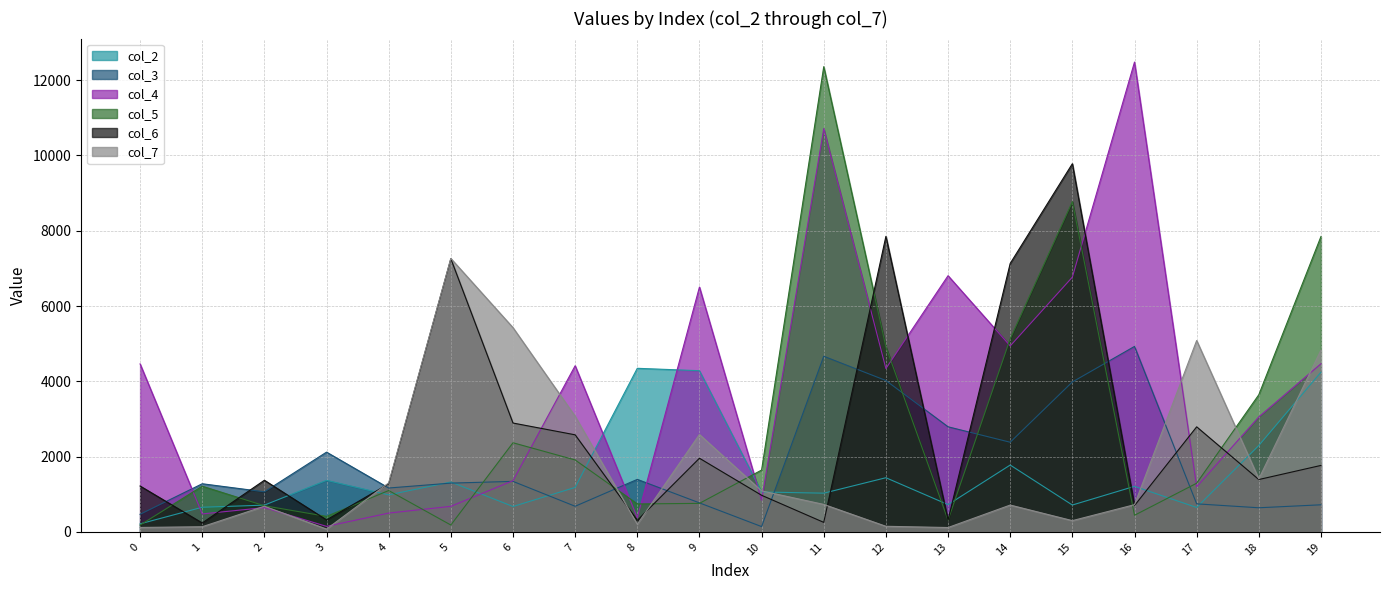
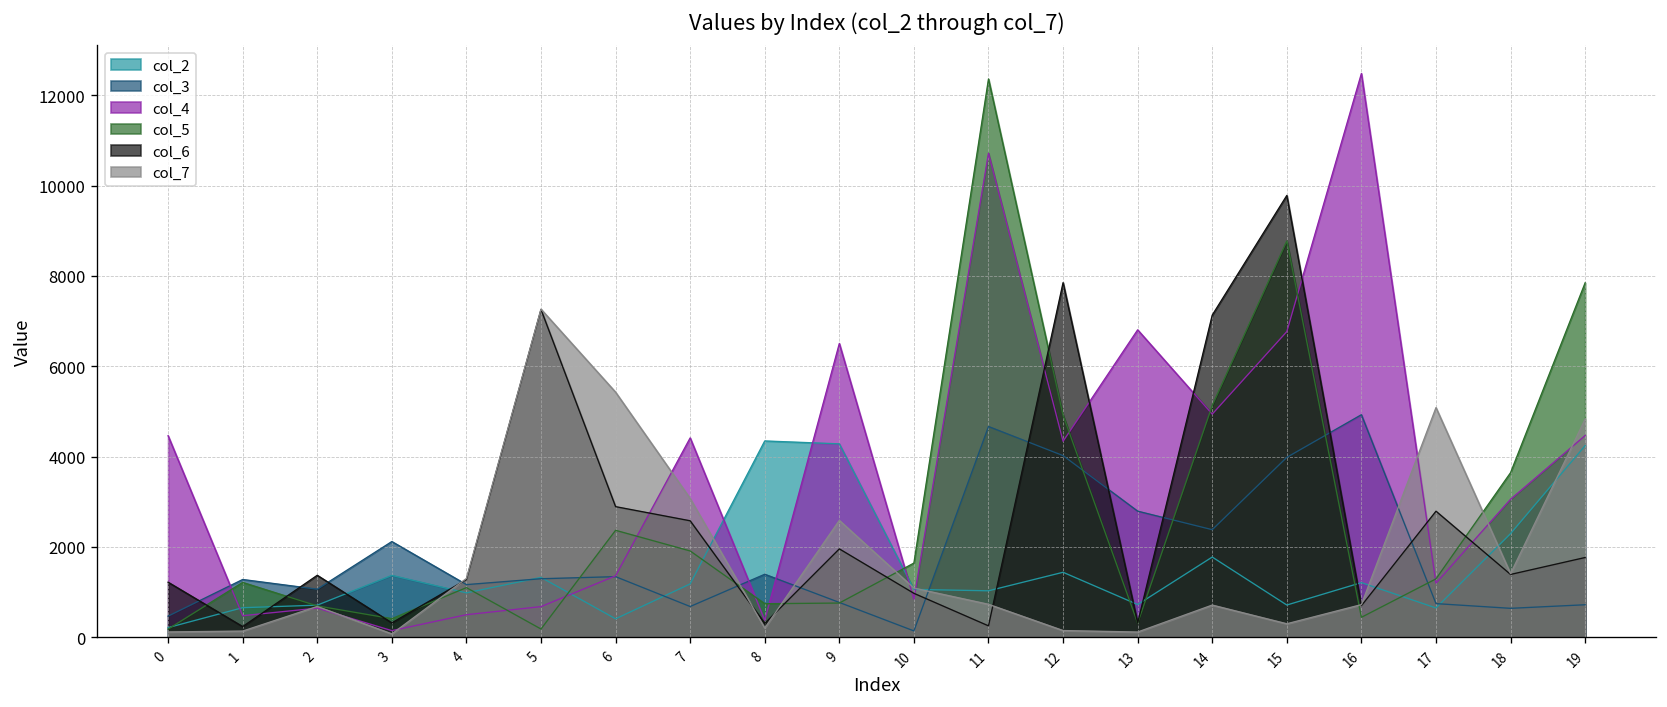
col_2, 6: 700 -> 400
